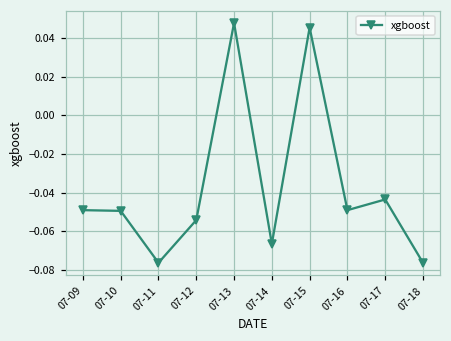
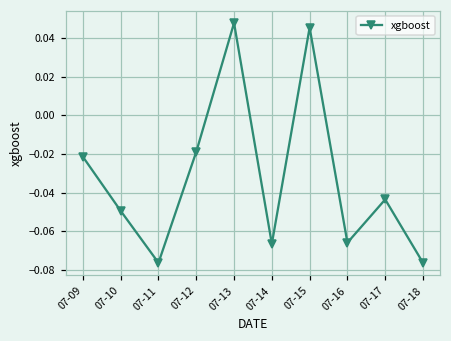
07-09: -0.049 -> -0.021
07-12: -0.054 -> -0.019
07-16: -0.049 -> -0.066
